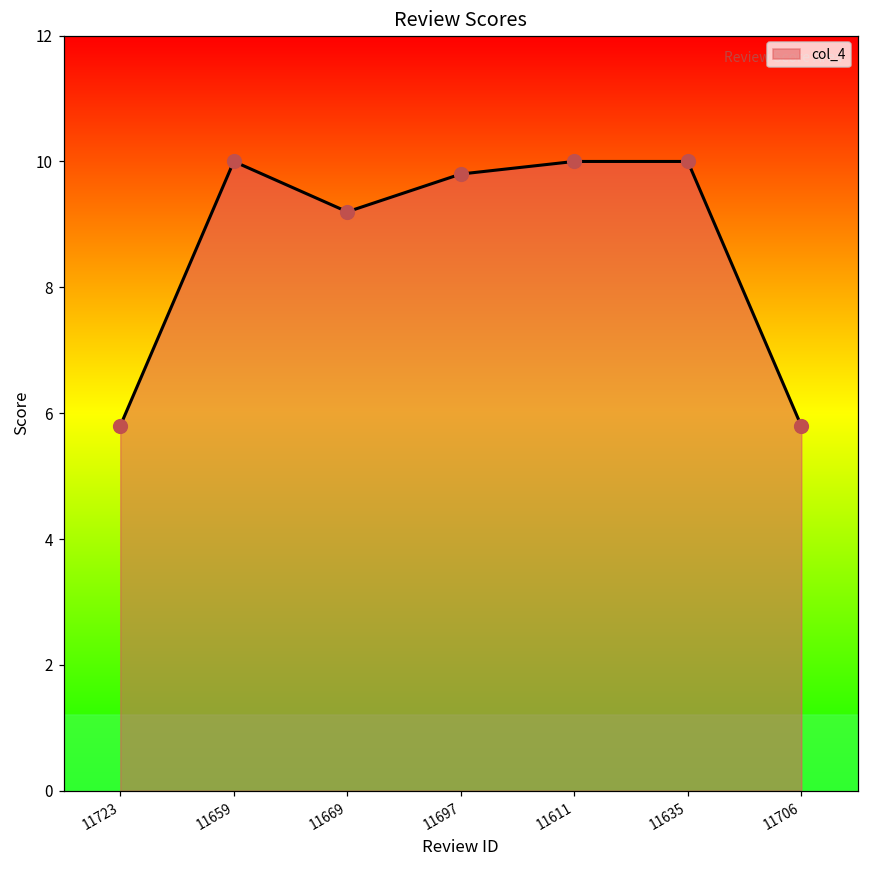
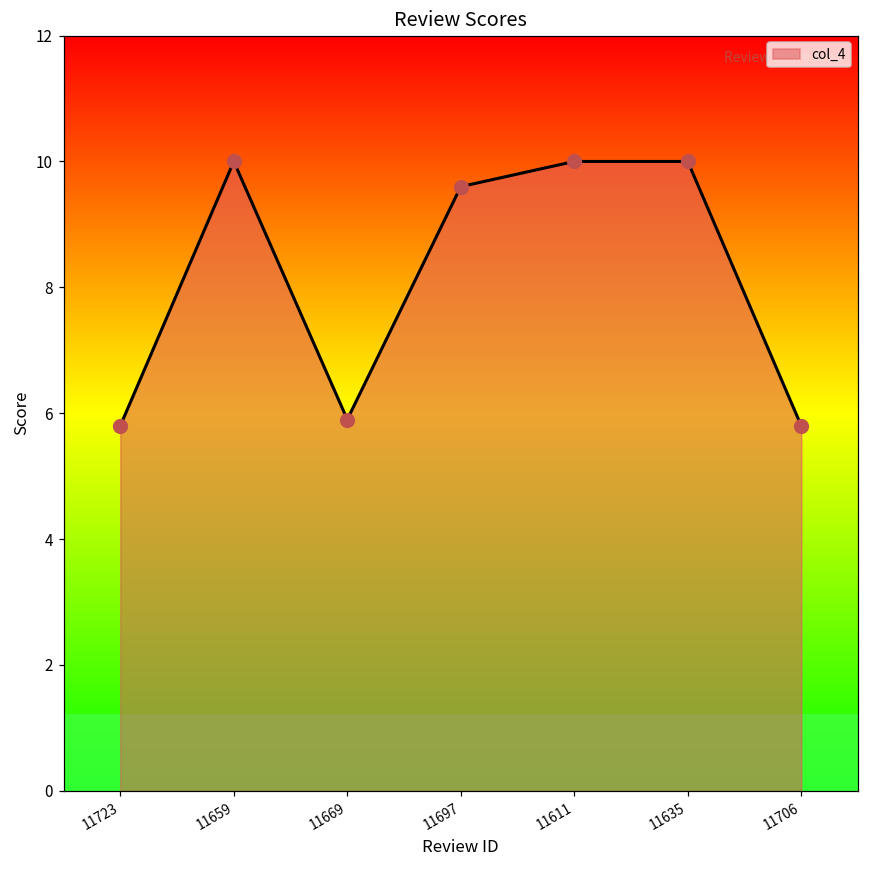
11669: 9.2 -> 5.9
11697: 9.8 -> 9.6
